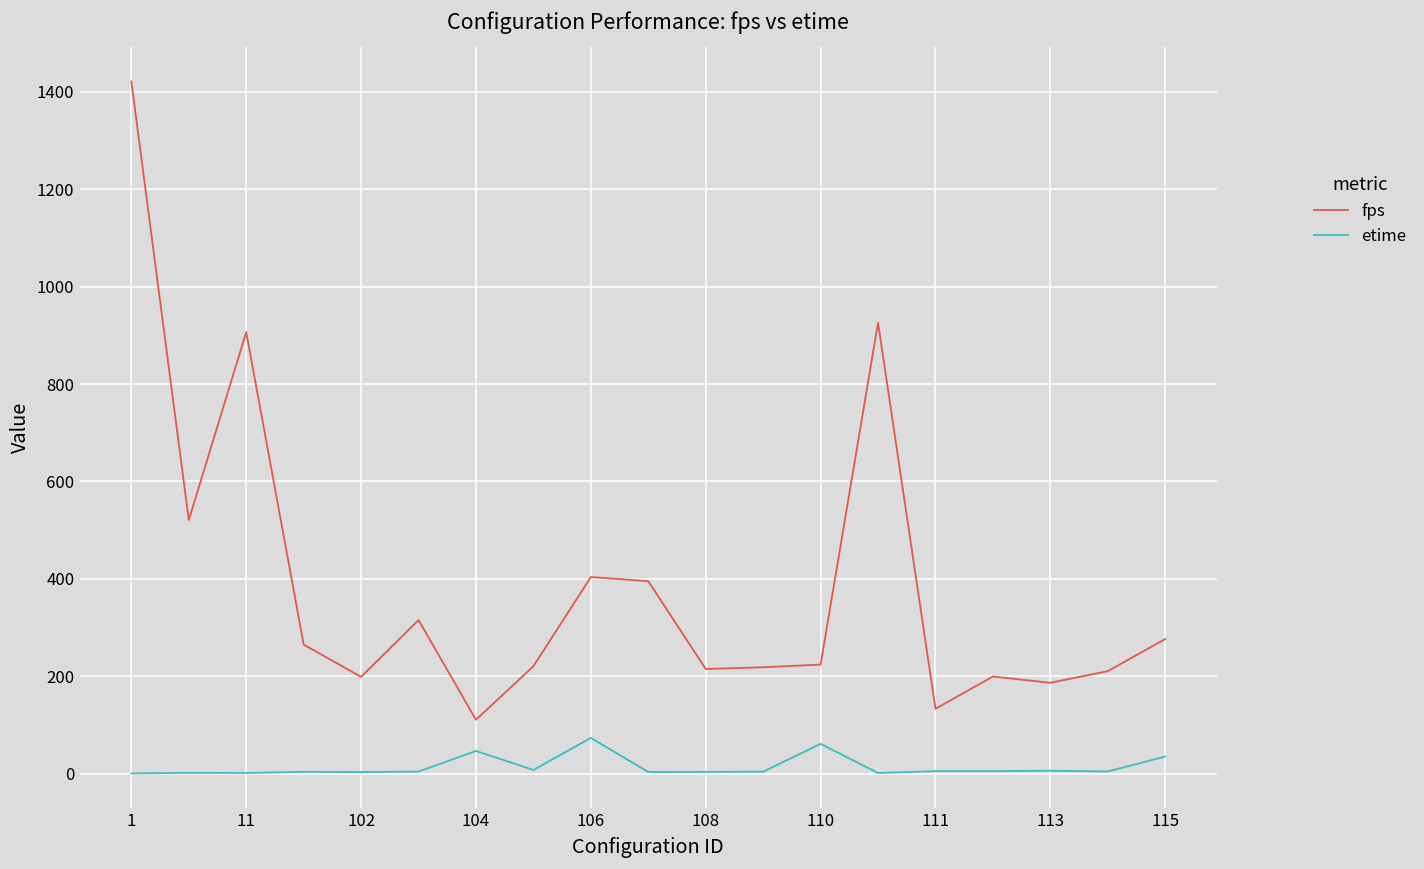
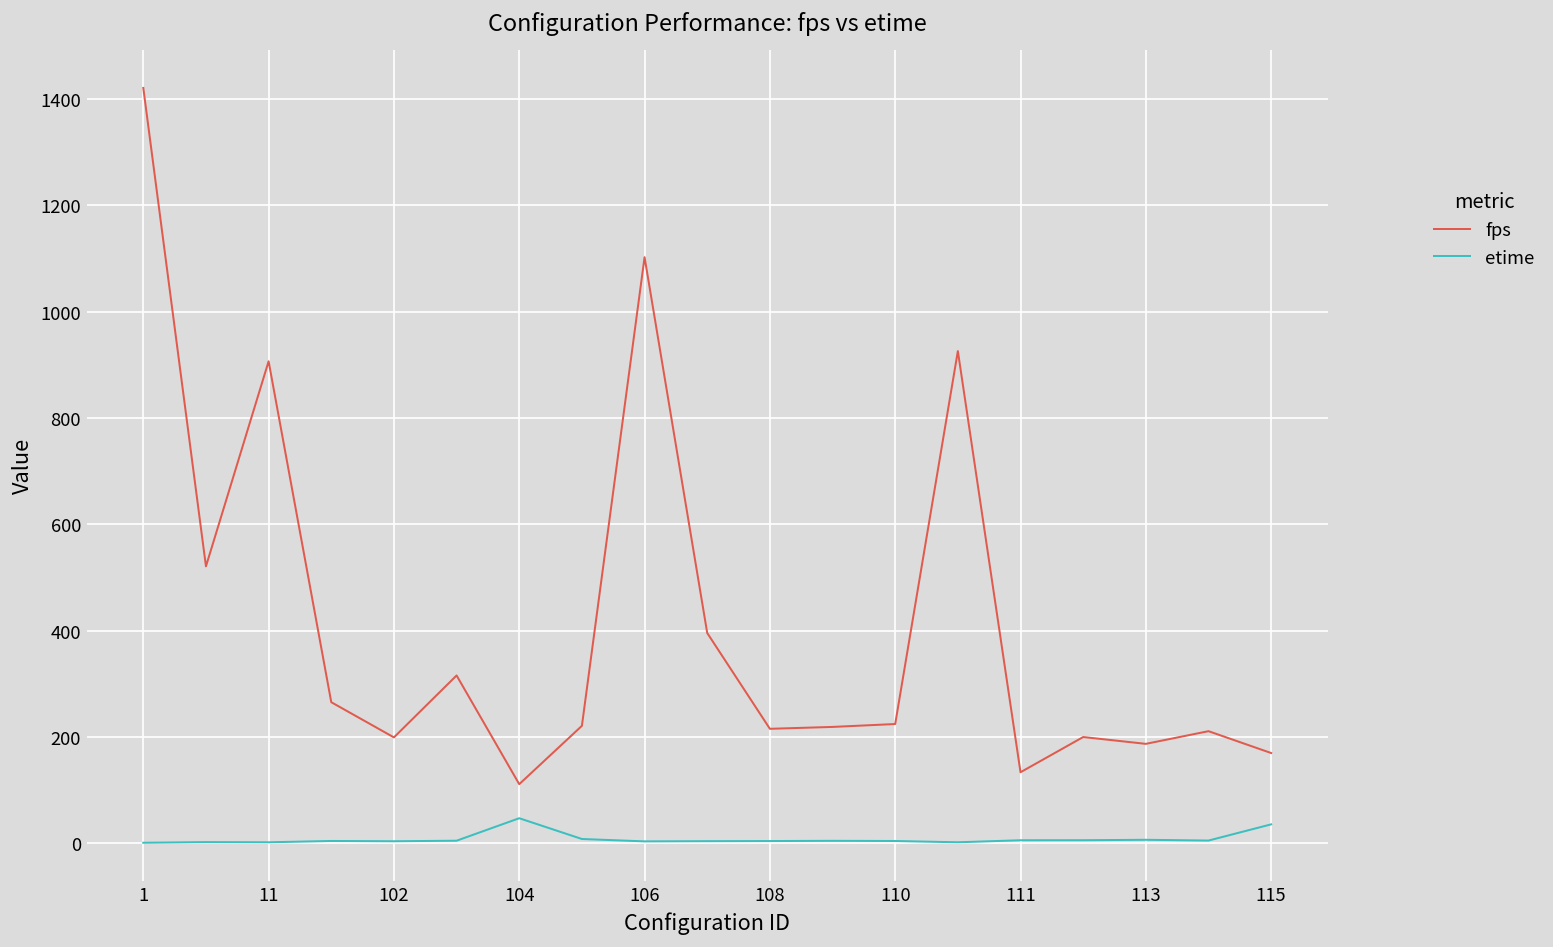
fps, 106: 400 -> 1100
etime, 106: 70 -> 0
etime, 110: 60 -> 0
fps, 115: 280 -> 170
